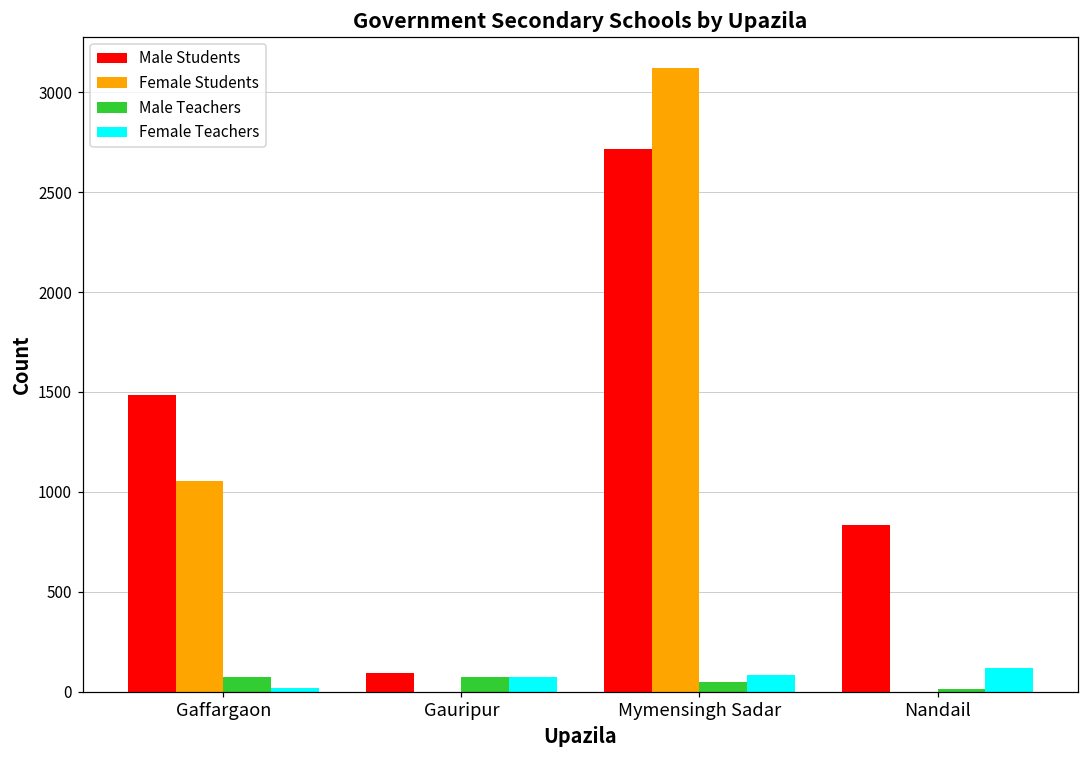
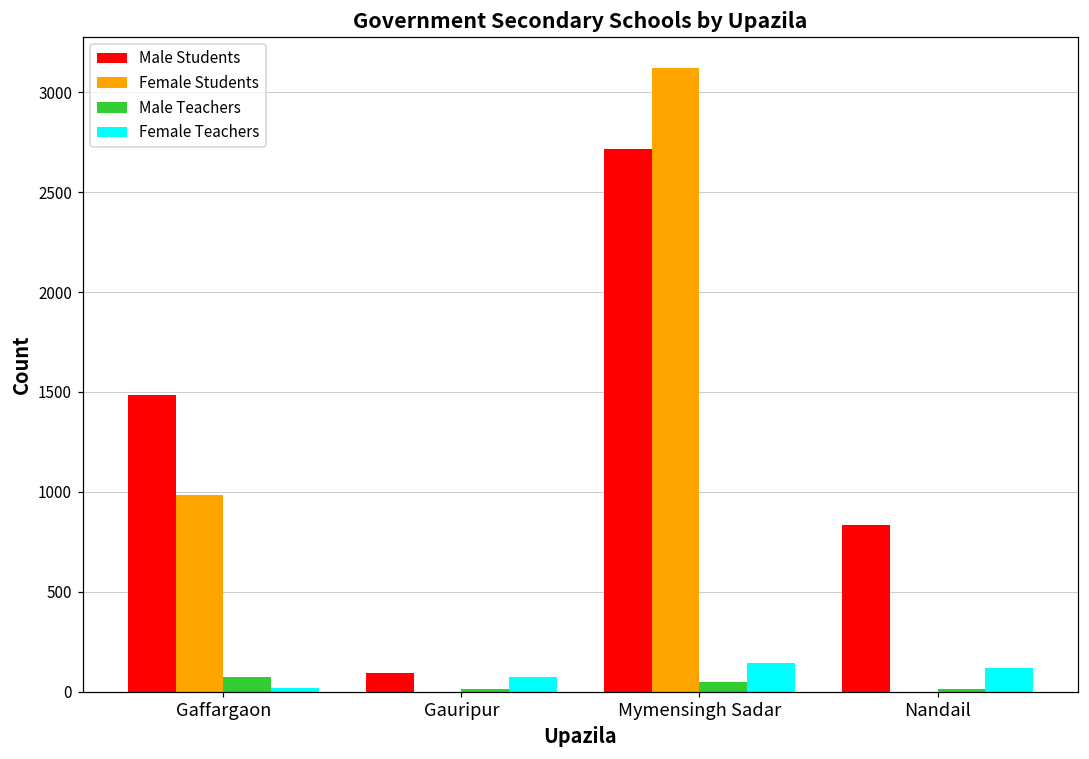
Female Students, Gaffargaon: 1060 -> 980
Male Teachers, Gauripur: 80 -> 10
Female Teachers, Mymensingh Sadar: 80 -> 140
